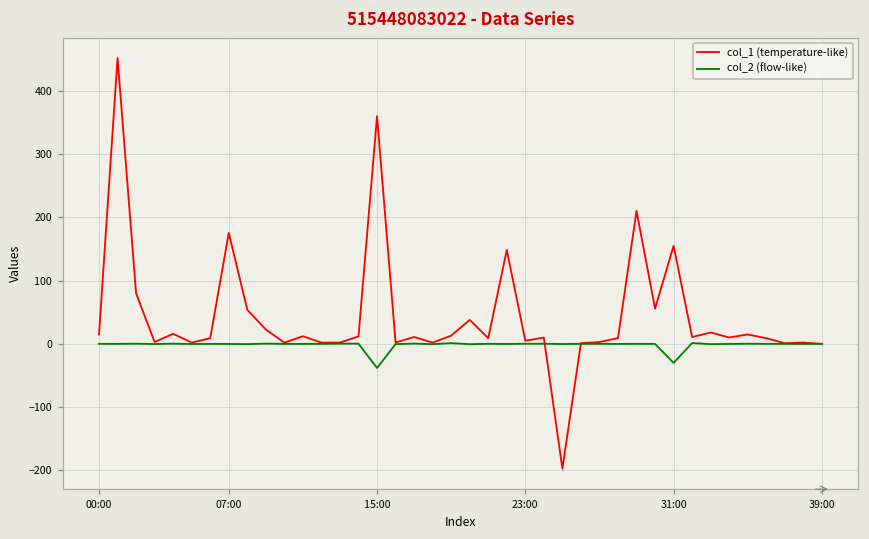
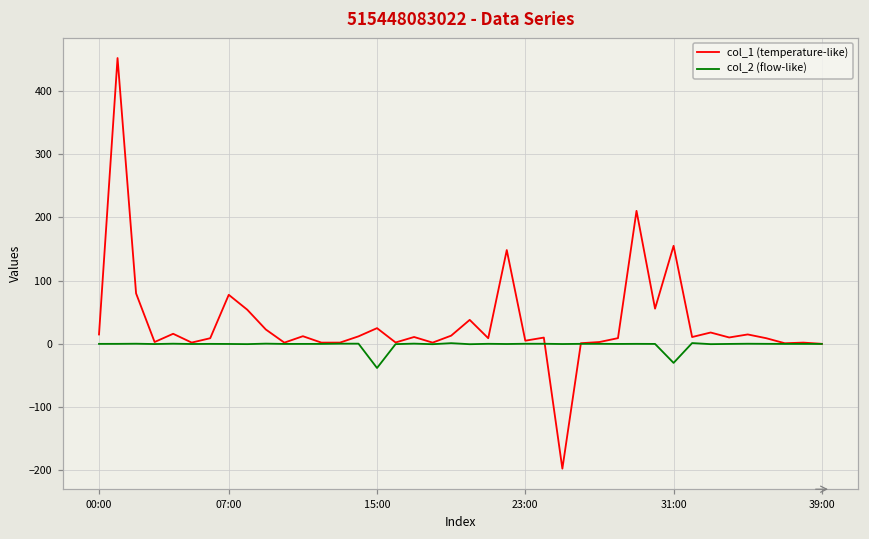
col_1 (temperature-like), 07:00: 180 -> 80
col_1 (temperature-like), 15:00: 360 -> 20
